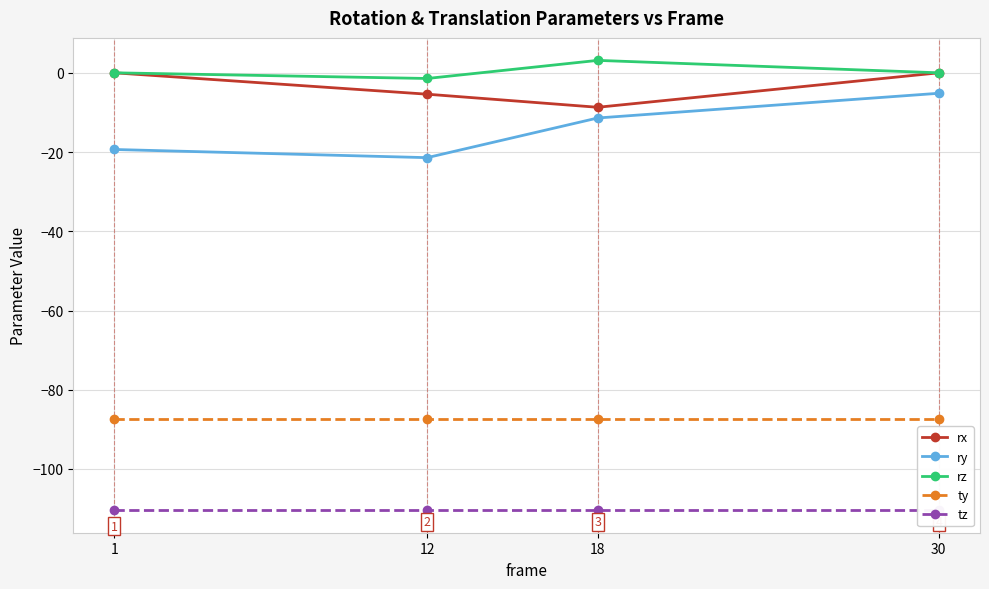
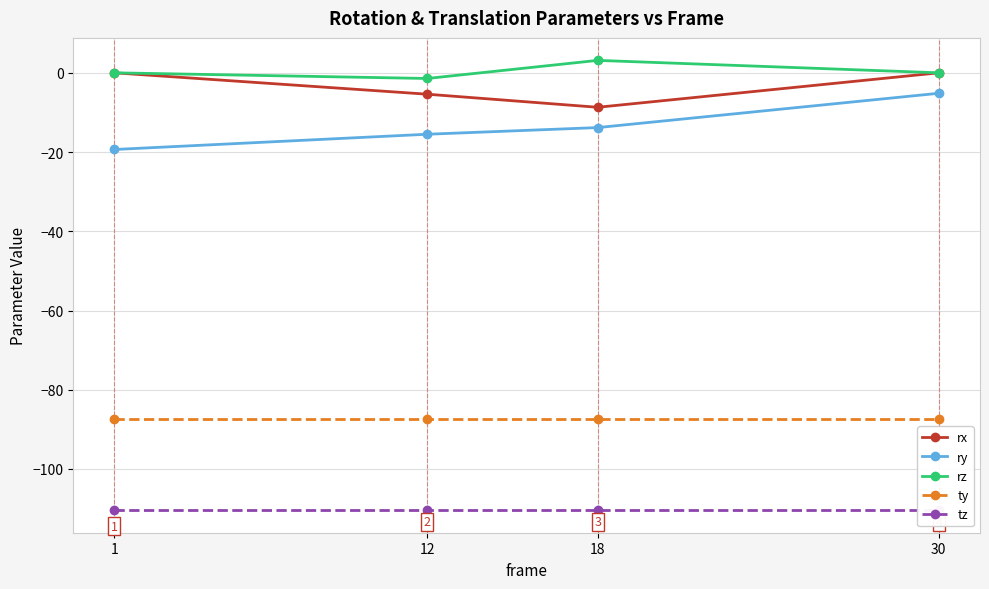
ry, 12: -21 -> -16
ry, 18: -11 -> -14
